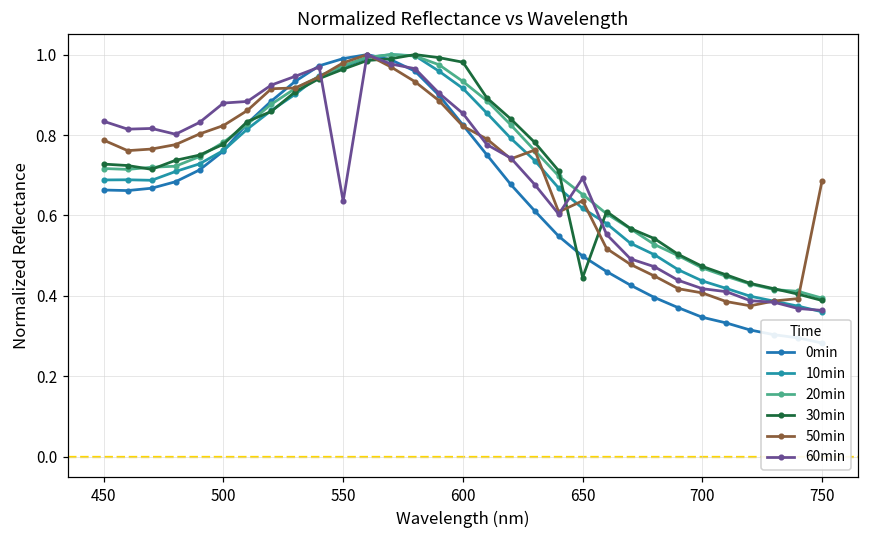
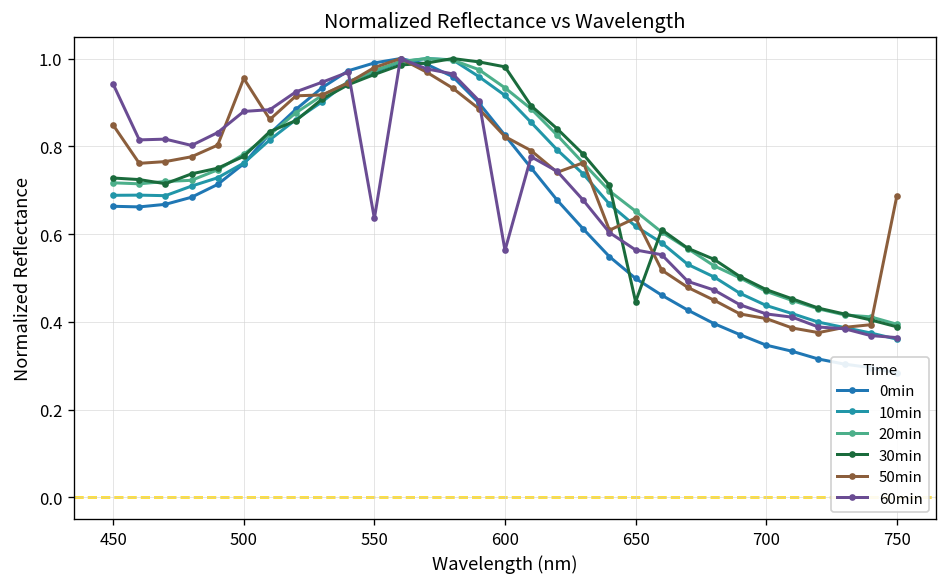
50min, 450: 0.79 -> 0.85
60min, 450: 0.83 -> 0.94
50min, 500: 0.82 -> 0.95
60min, 600: 0.85 -> 0.56
60min, 650: 0.69 -> 0.56
